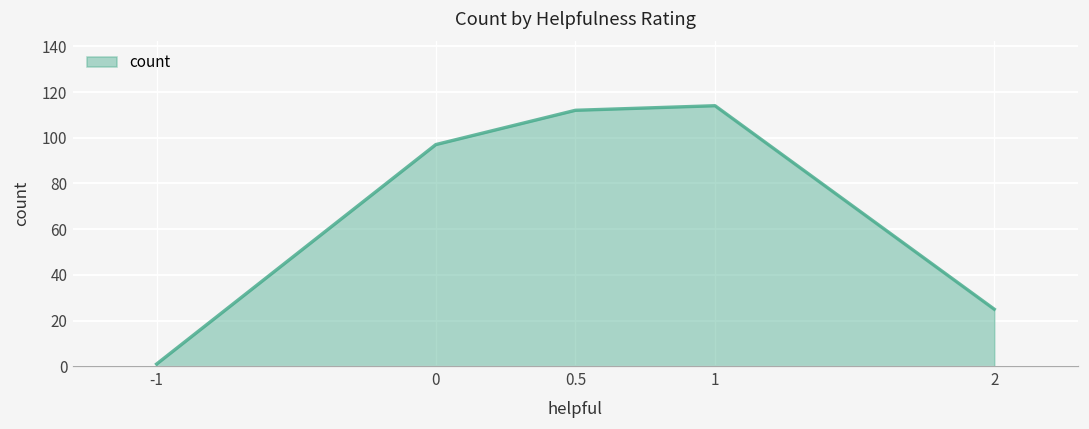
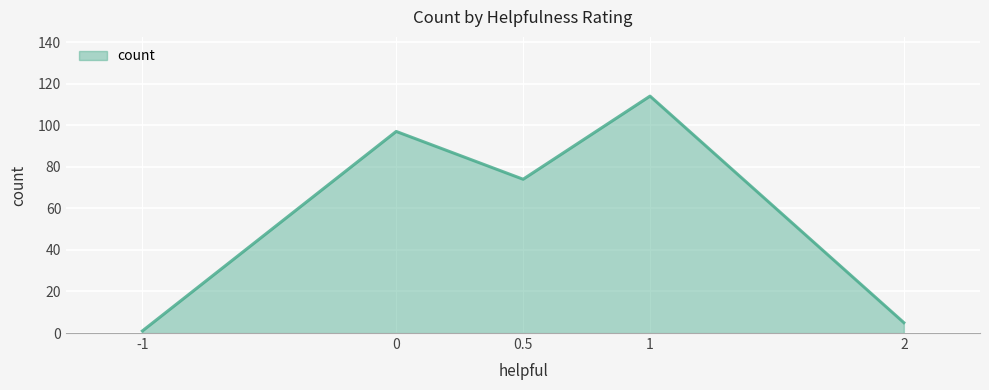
0.5: 112 -> 74
2: 25 -> 5
